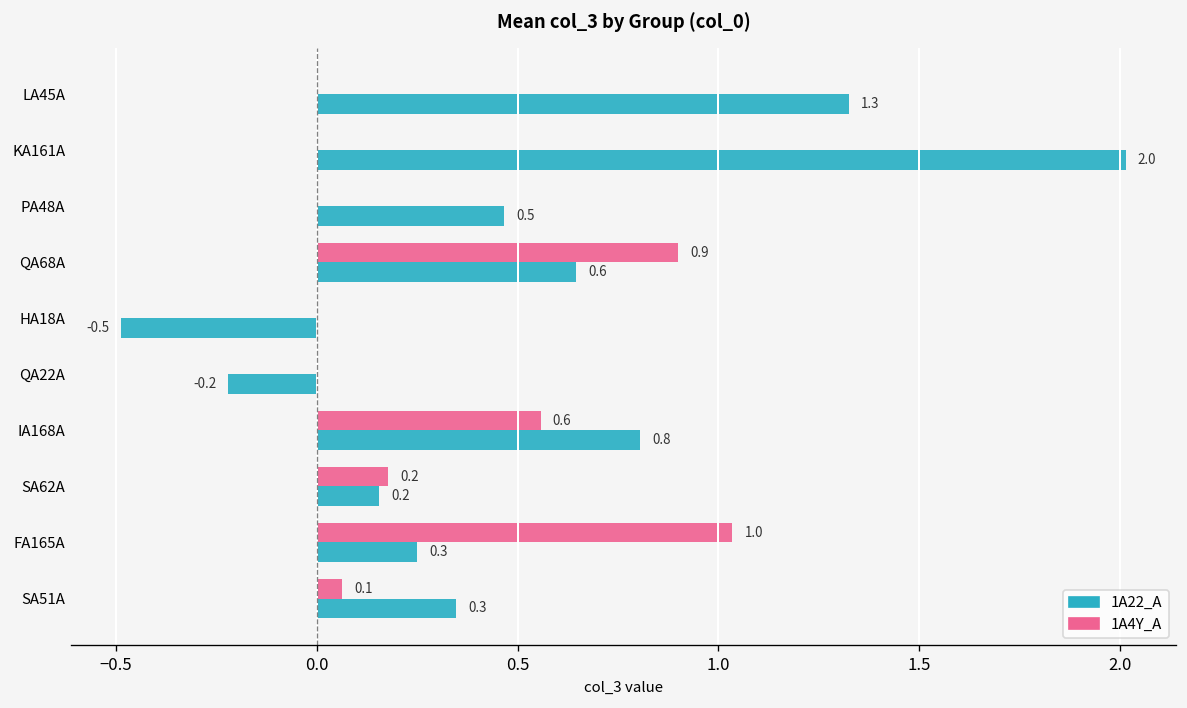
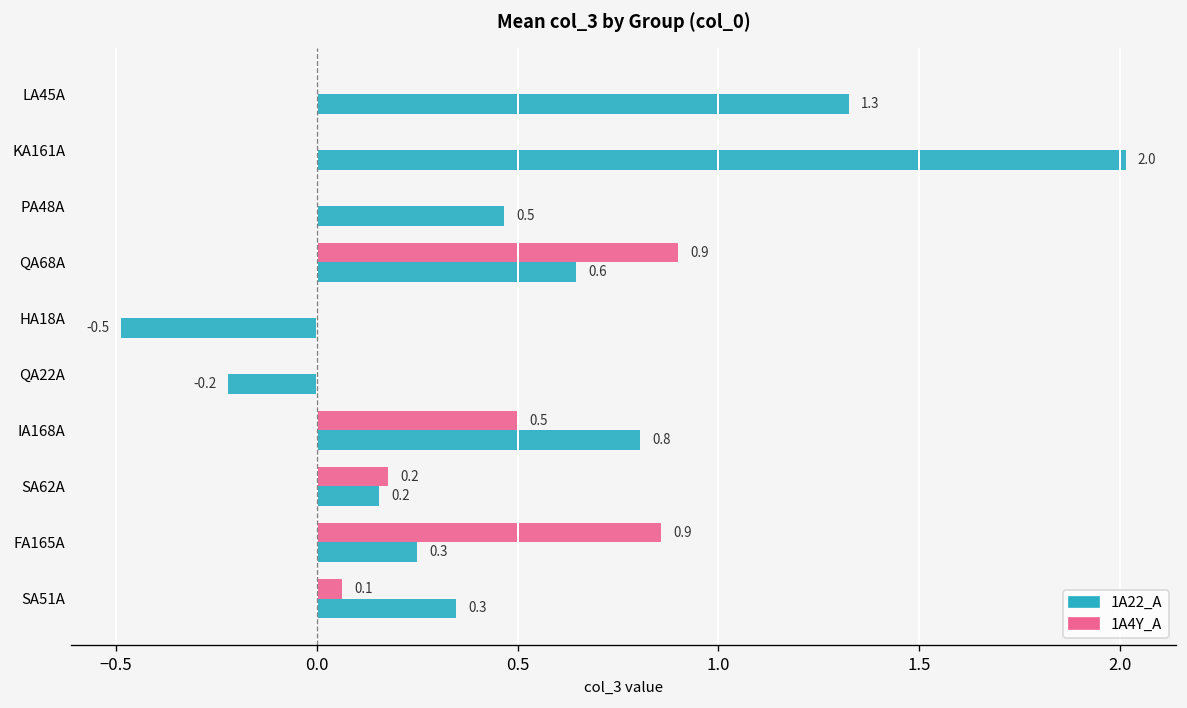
1A4Y_A, IA168A: 0.6 -> 0.5
1A4Y_A, FA165A: 1.0 -> 0.9
